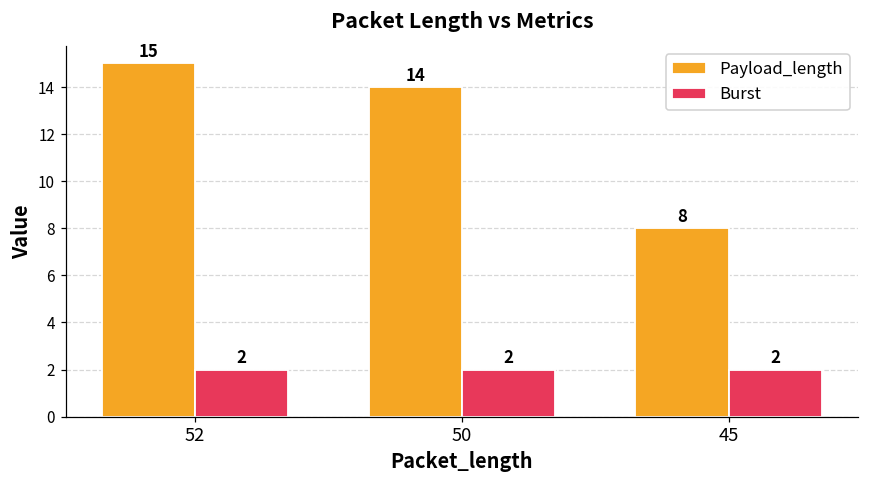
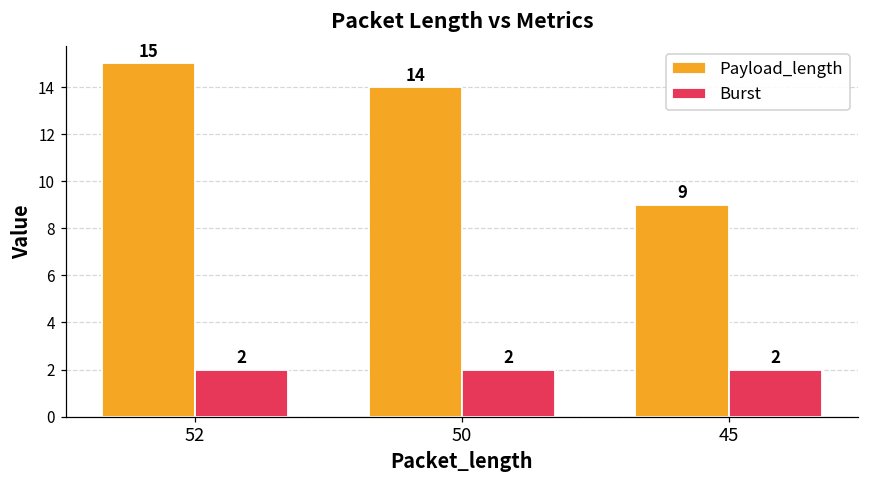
Payload_length, 45: 8 -> 9
